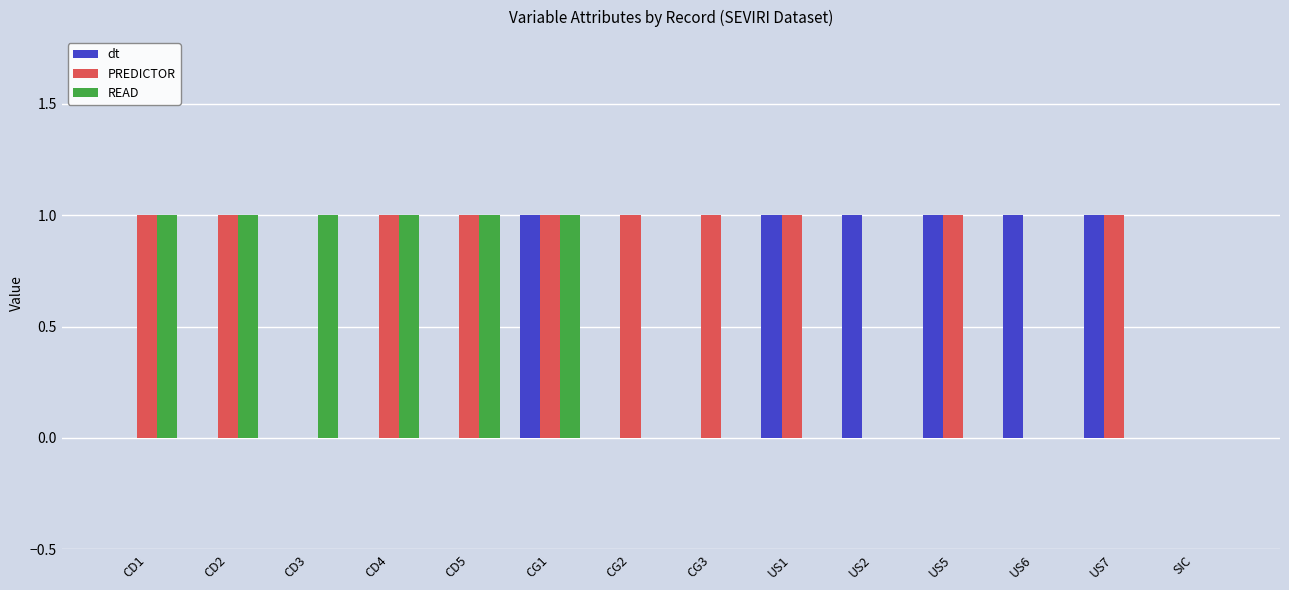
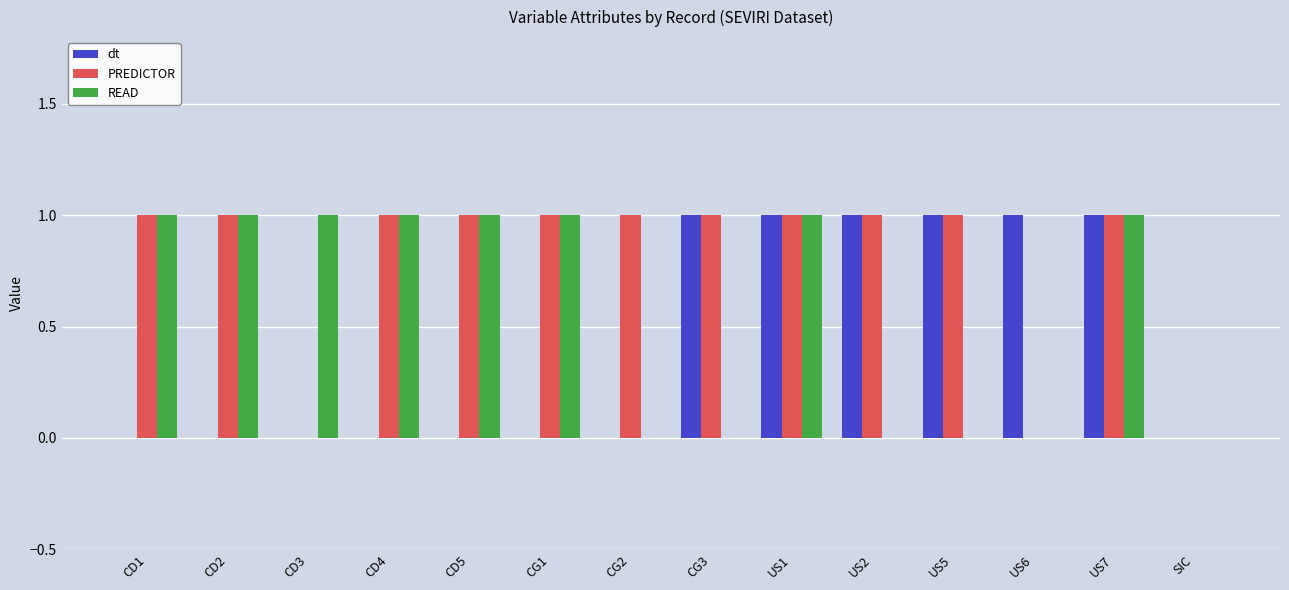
dt, CG1: 1 -> 0
dt, CG3: 0 -> 1
READ, US1: 0 -> 1
PREDICTOR, US2: 0 -> 1
READ, US7: 0 -> 1
